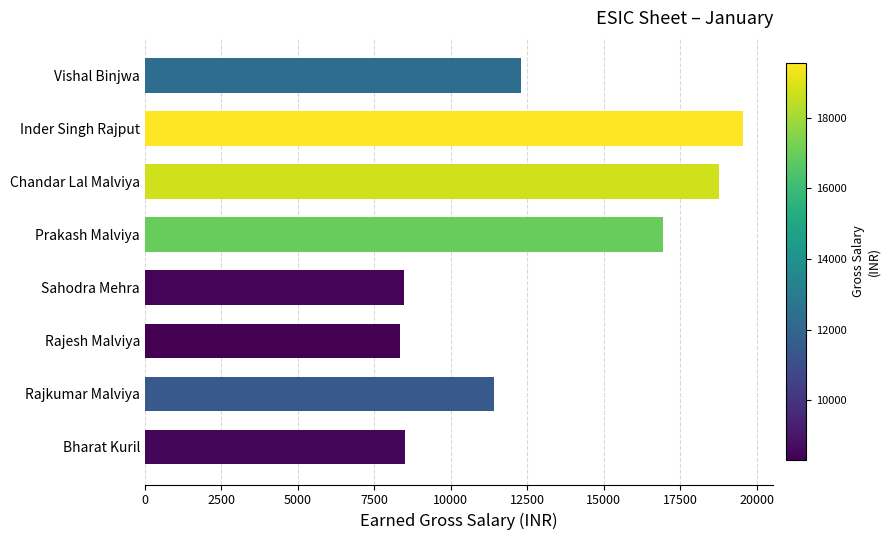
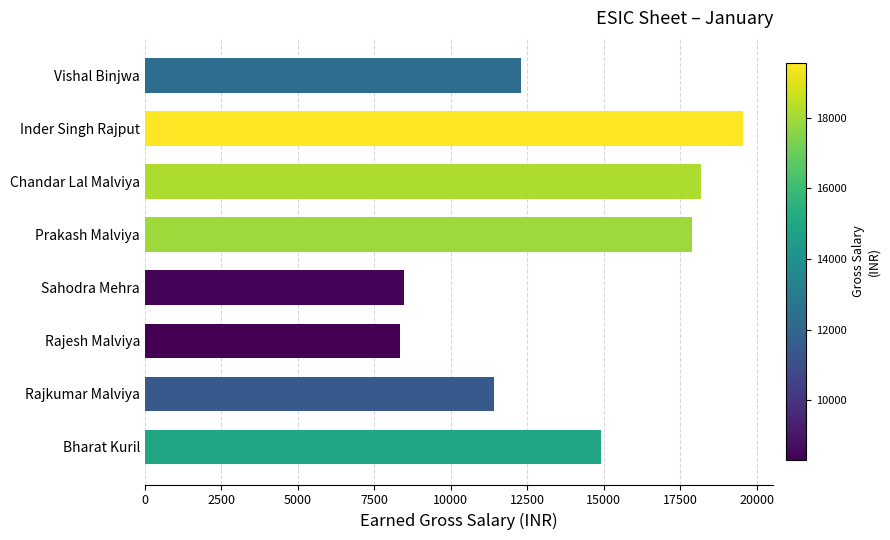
Chandar Lal Malviya: 18800 -> 18200
Prakash Malviya: 17000 -> 17900
Bharat Kuril: 8500 -> 14900
